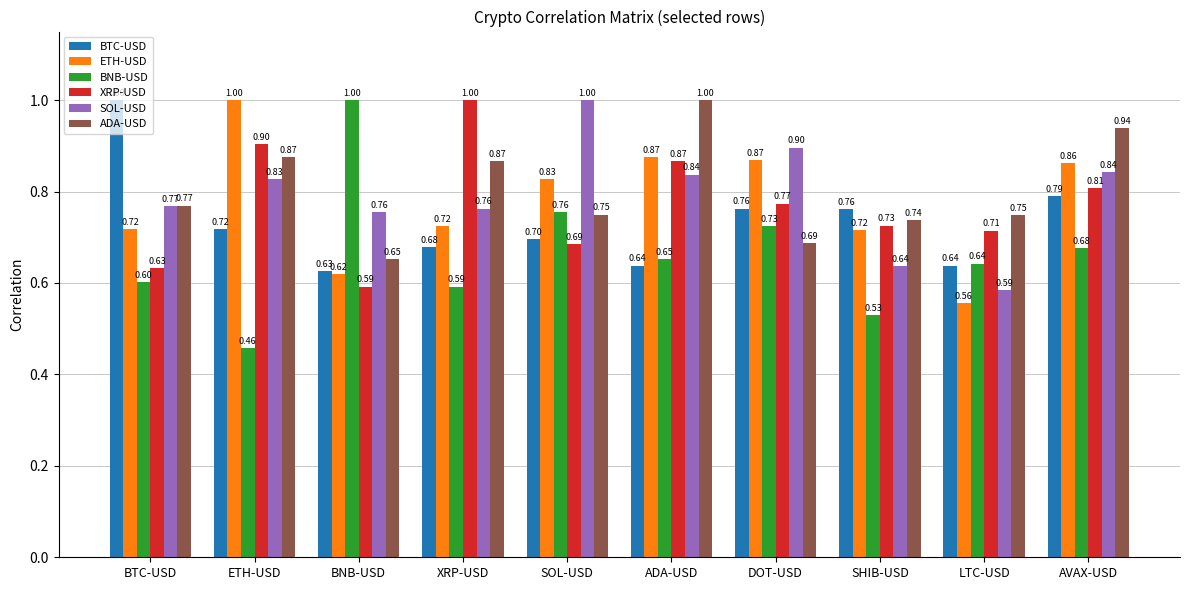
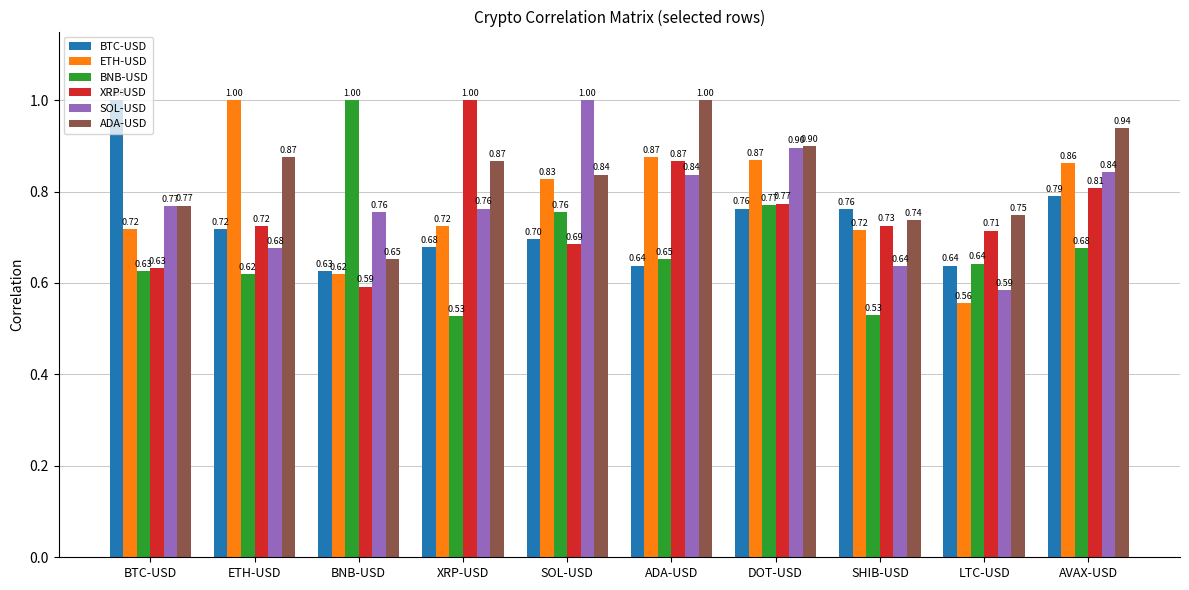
BNB-USD, BTC-USD: 0.60 -> 0.63
BNB-USD, ETH-USD: 0.46 -> 0.62
XRP-USD, ETH-USD: 0.90 -> 0.72
SOL-USD, ETH-USD: 0.83 -> 0.68
BNB-USD, XRP-USD: 0.59 -> 0.53
ADA-USD, SOL-USD: 0.75 -> 0.84
BNB-USD, DOT-USD: 0.73 -> 0.77
ADA-USD, DOT-USD: 0.69 -> 0.90
